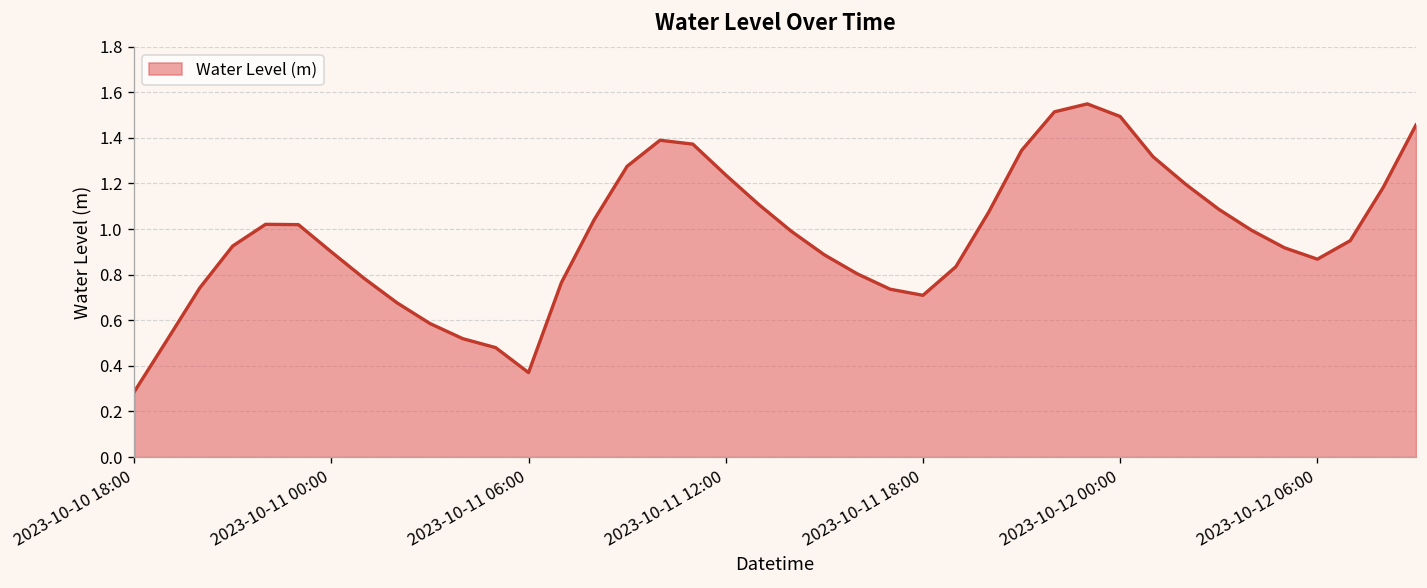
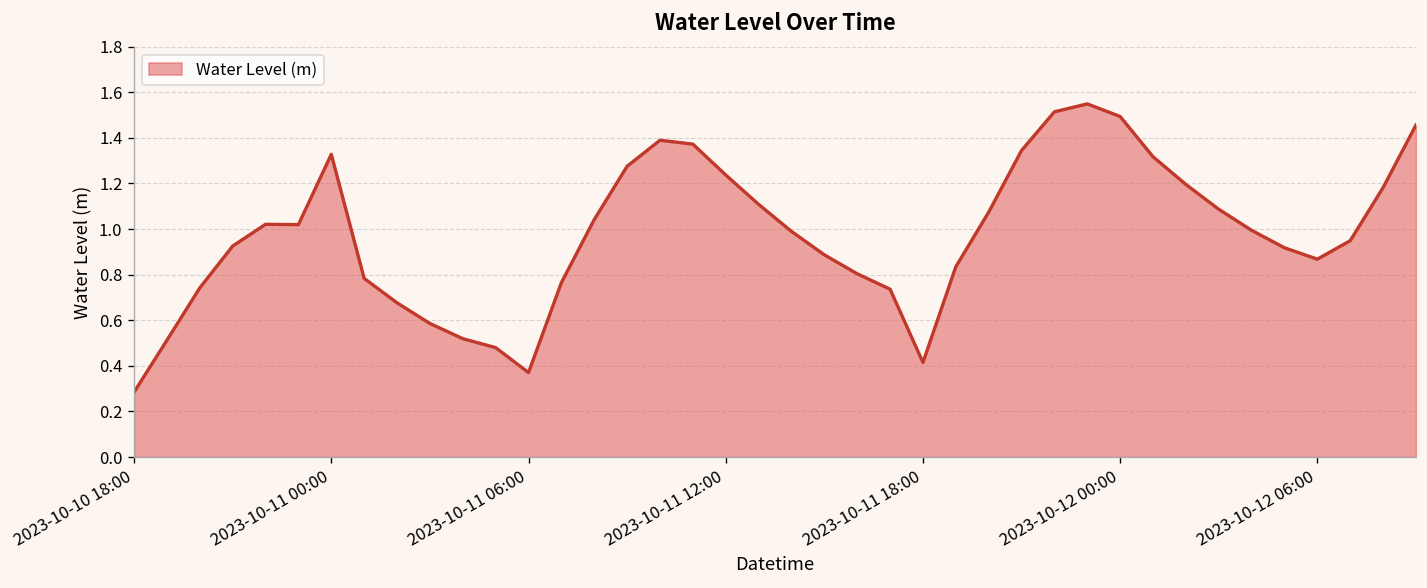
2023-10-11 00:00: 0.90 -> 1.33
2023-10-11 18:00: 0.71 -> 0.41
